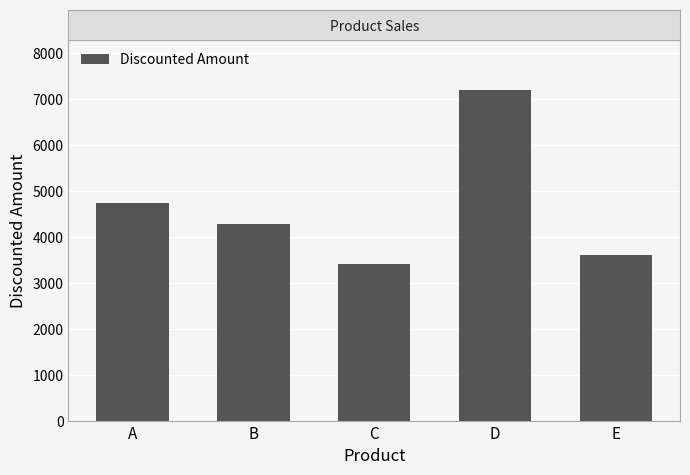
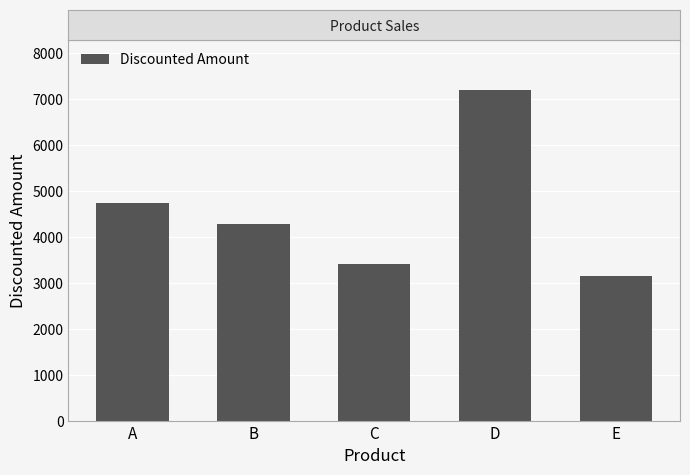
E: 3600 -> 3100
